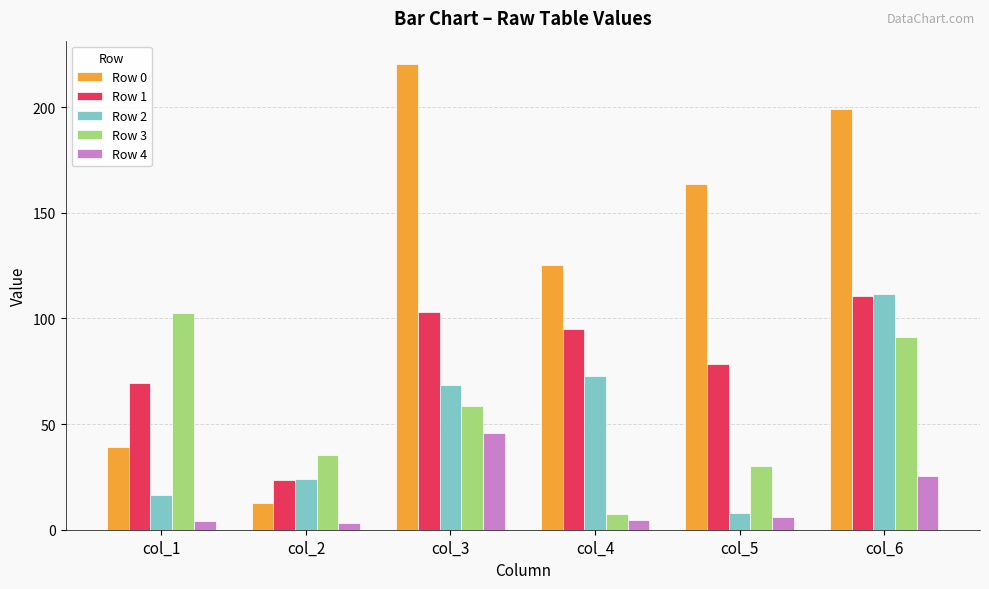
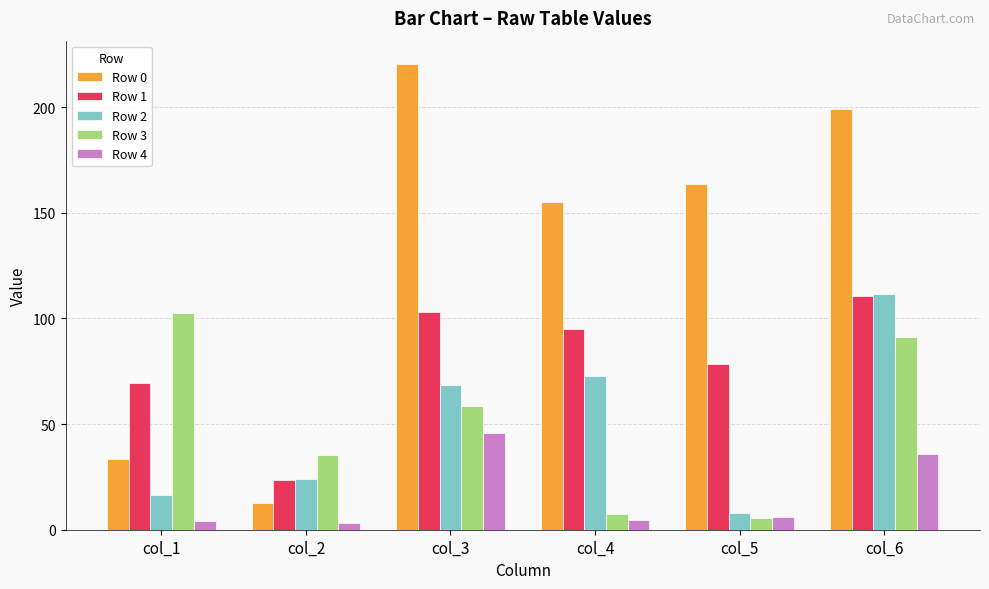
Row 0, col_1: 39 -> 33
Row 0, col_4: 125 -> 155
Row 3, col_5: 30 -> 5
Row 4, col_6: 25 -> 36
